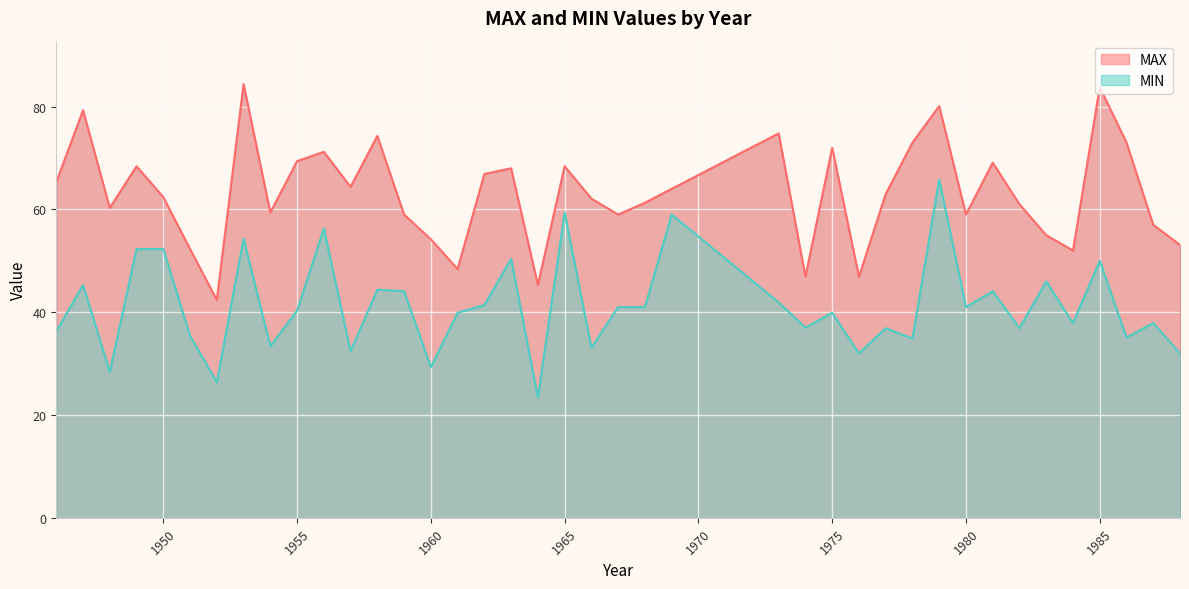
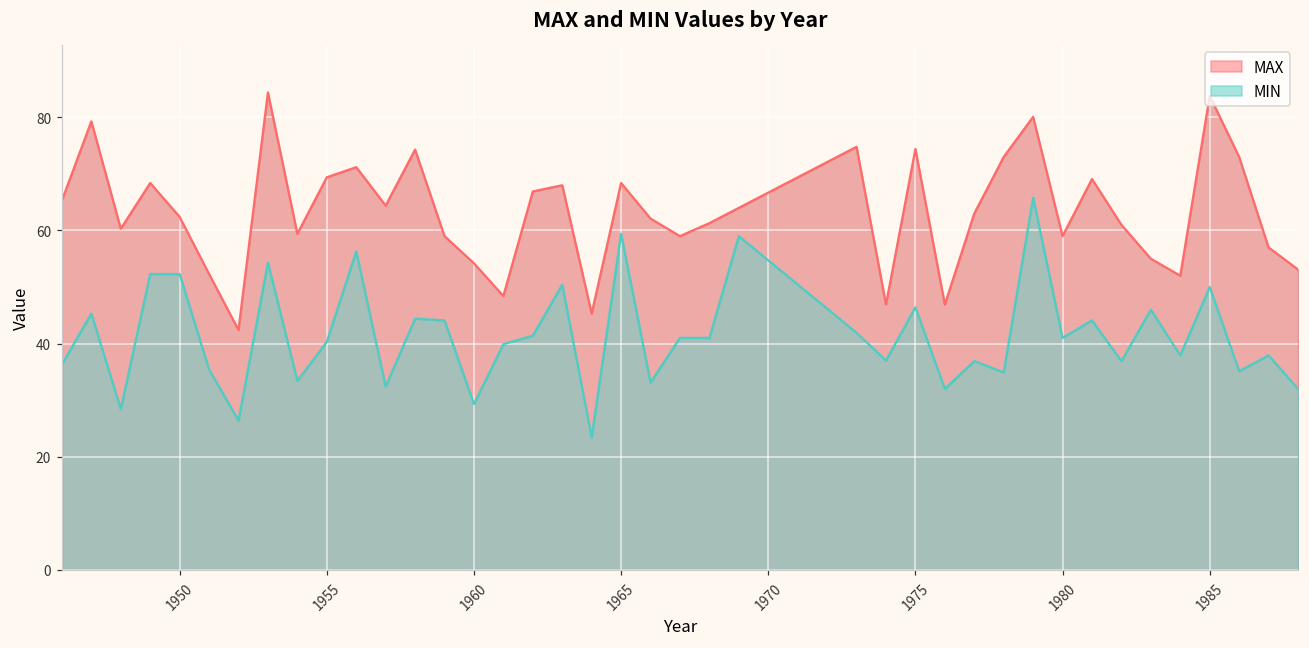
MAX, 1975: 72 -> 74
MIN, 1975: 40 -> 46
